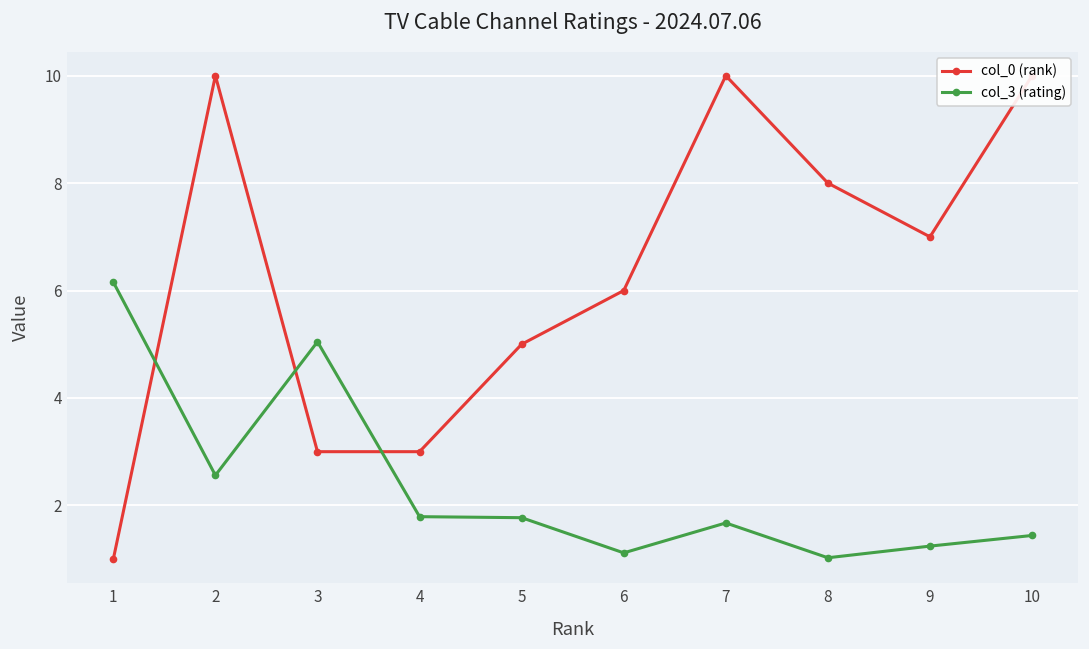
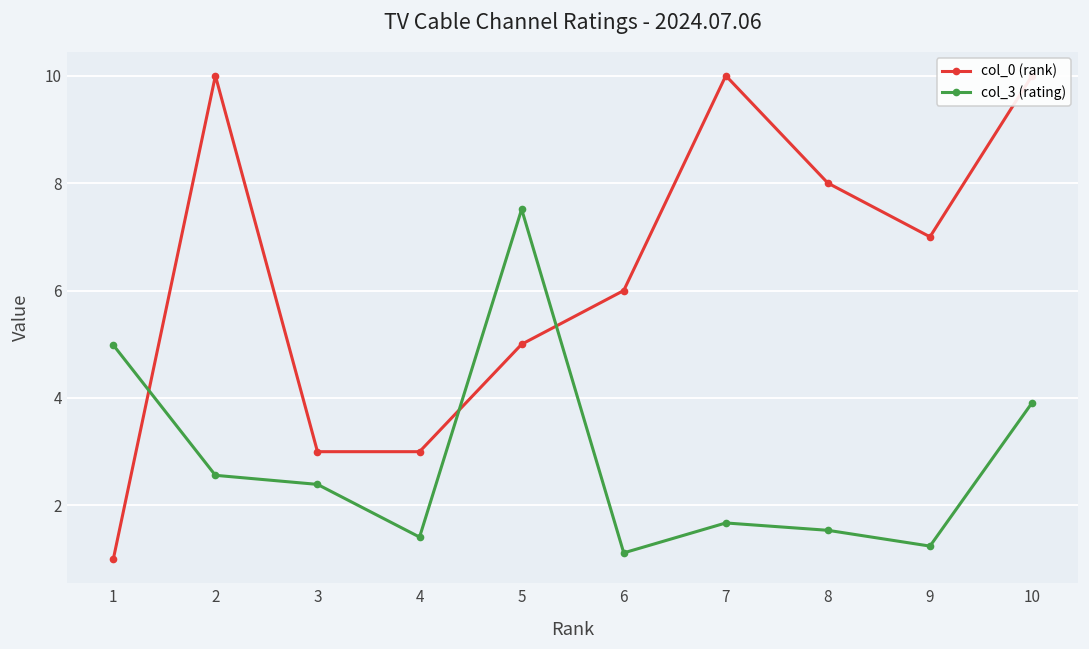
col_3 (rating), 1: 6.2 -> 5.0
col_3 (rating), 3: 5.0 -> 2.4
col_3 (rating), 4: 1.8 -> 1.4
col_3 (rating), 5: 1.8 -> 7.5
col_3 (rating), 8: 1.0 -> 1.5
col_3 (rating), 10: 1.4 -> 3.9
